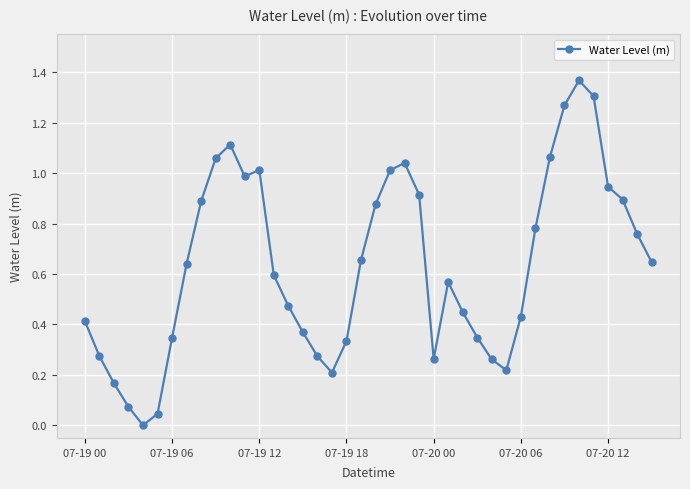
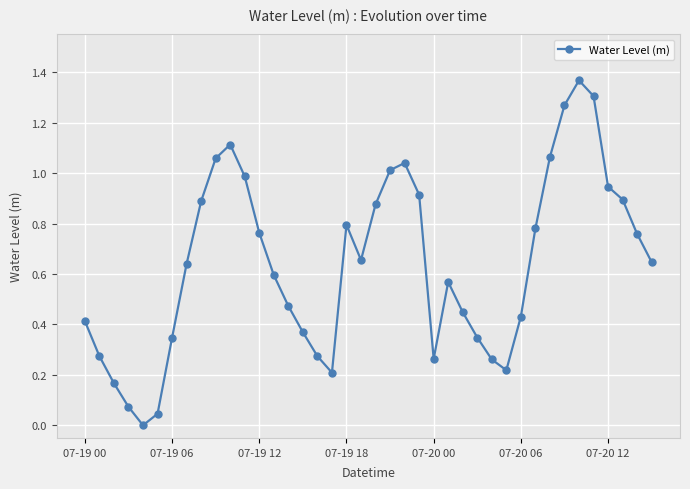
07-19 12: 1.01 -> 0.76
07-19 18: 0.33 -> 0.79
